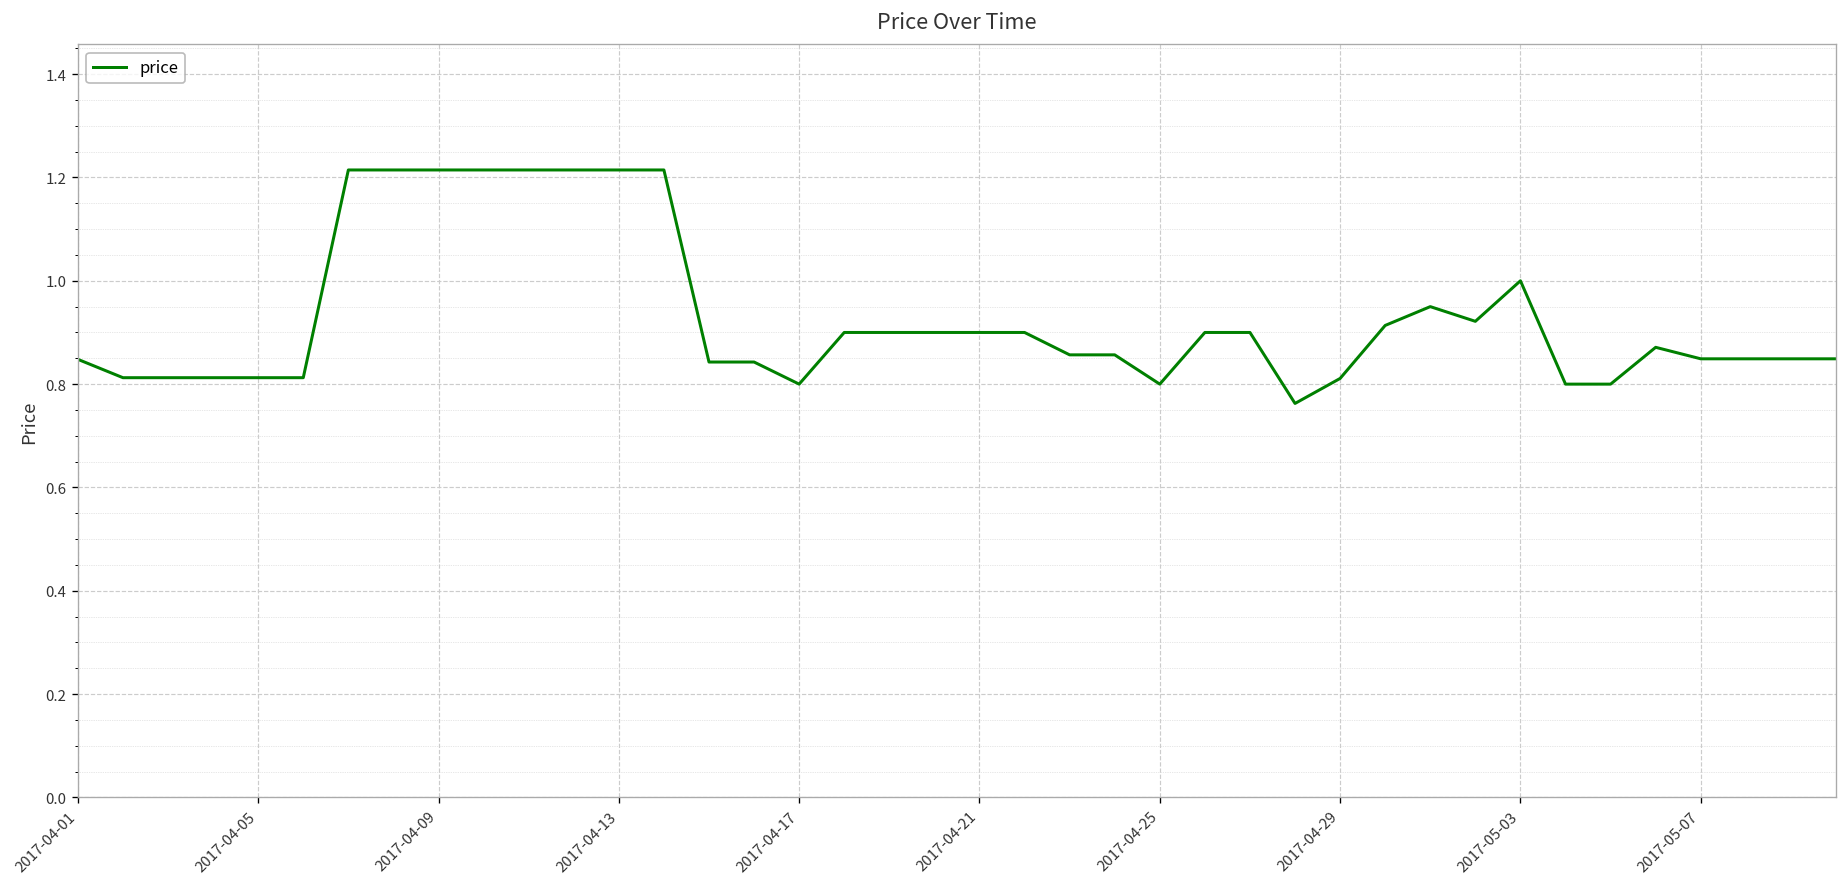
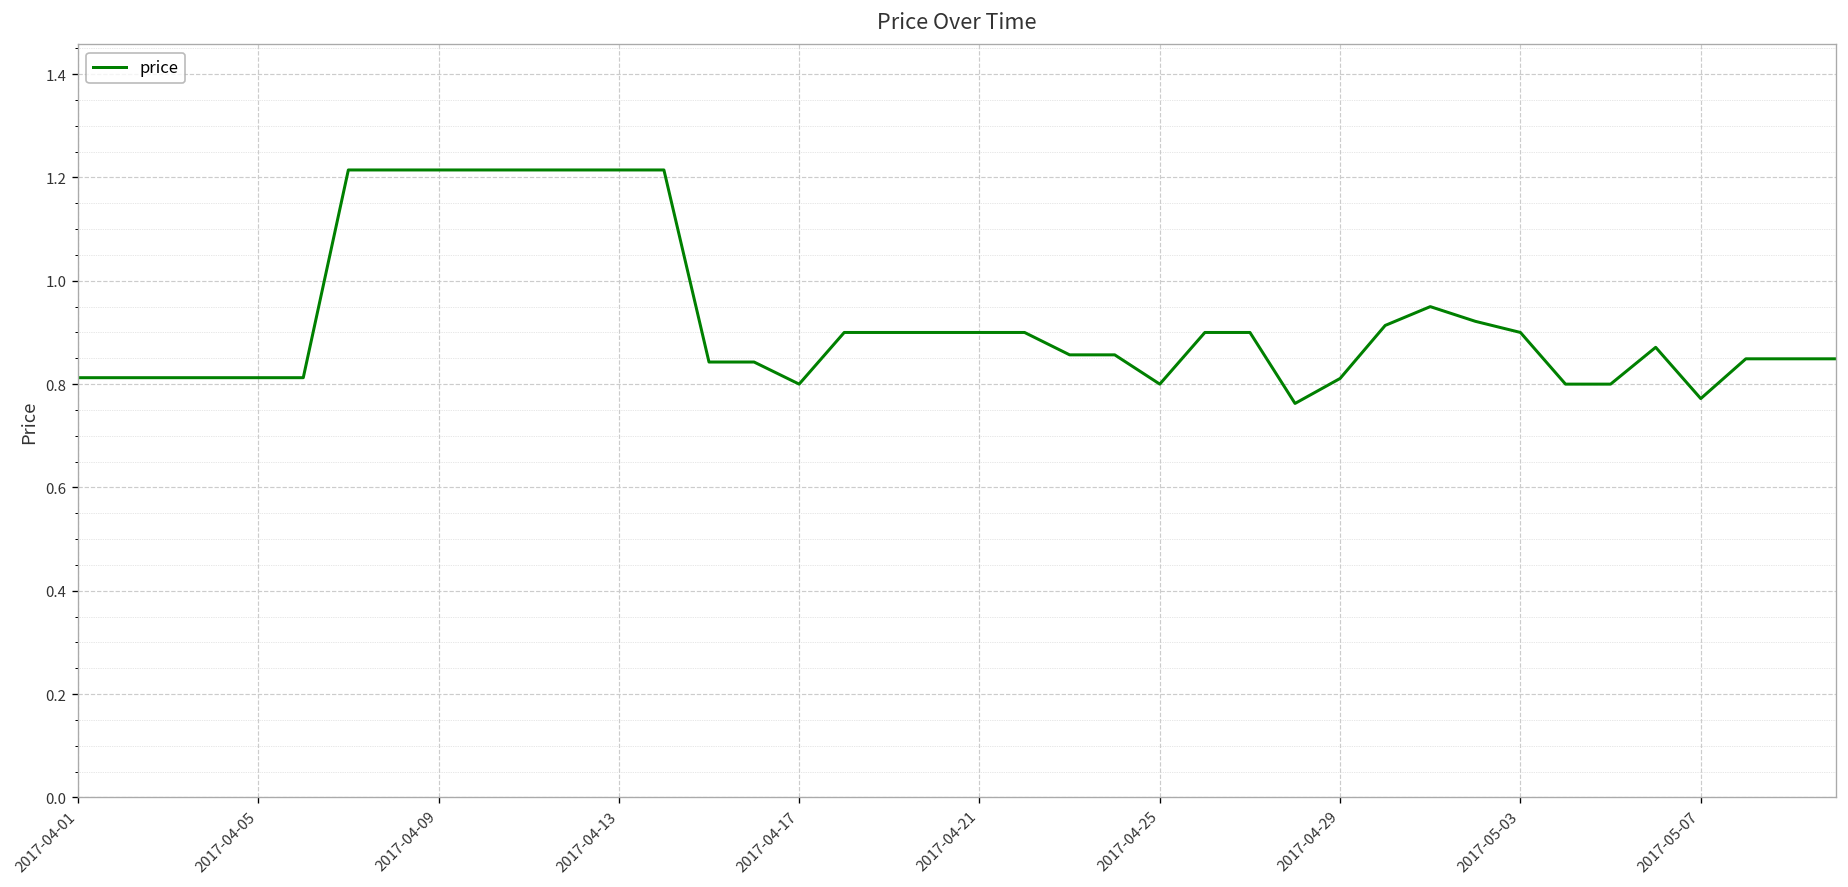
2017-04-01: 0.85 -> 0.81
2017-05-03: 1.0 -> 0.9
2017-05-07: 0.85 -> 0.77
